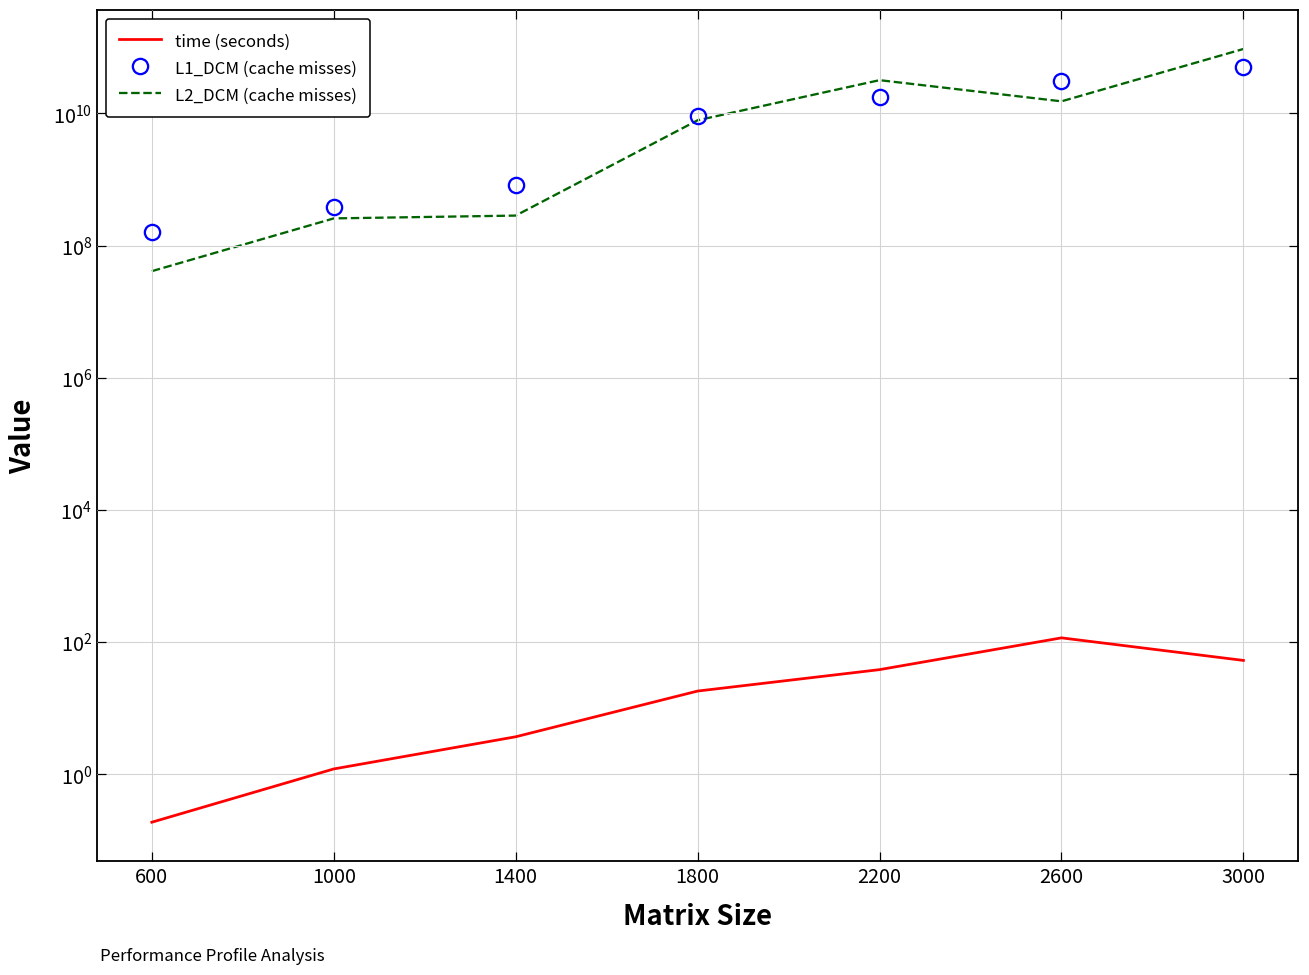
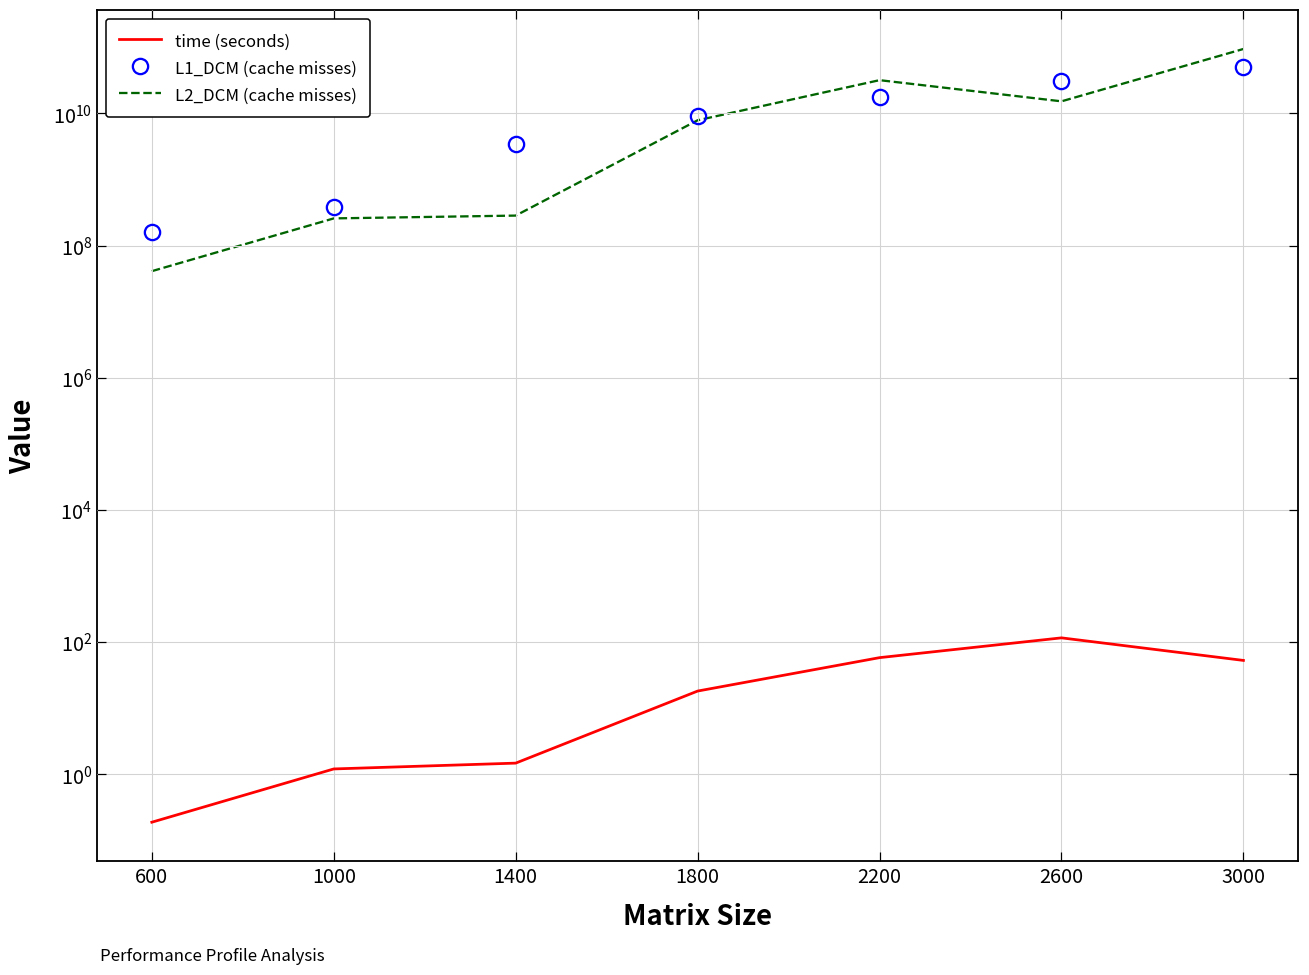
time (seconds), 1400: 4 -> 1.5
L1_DCM (cache misses), 1400: 800000000 -> 3000000000
time (seconds), 2200: 40 -> 60
